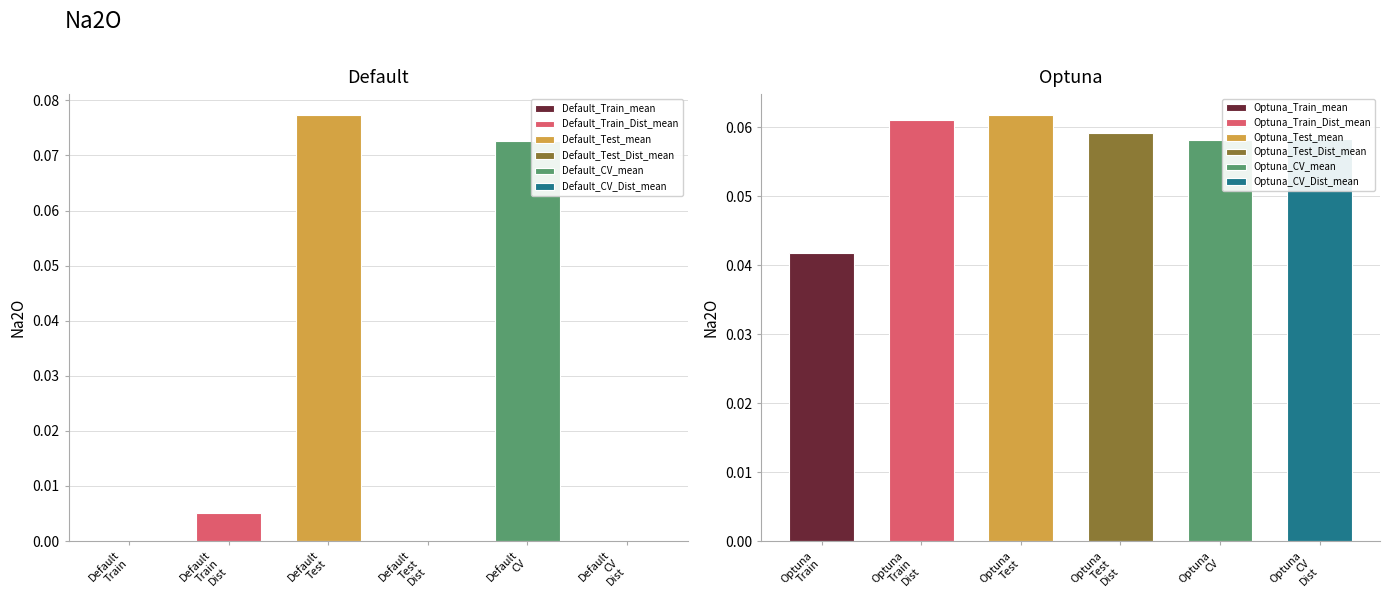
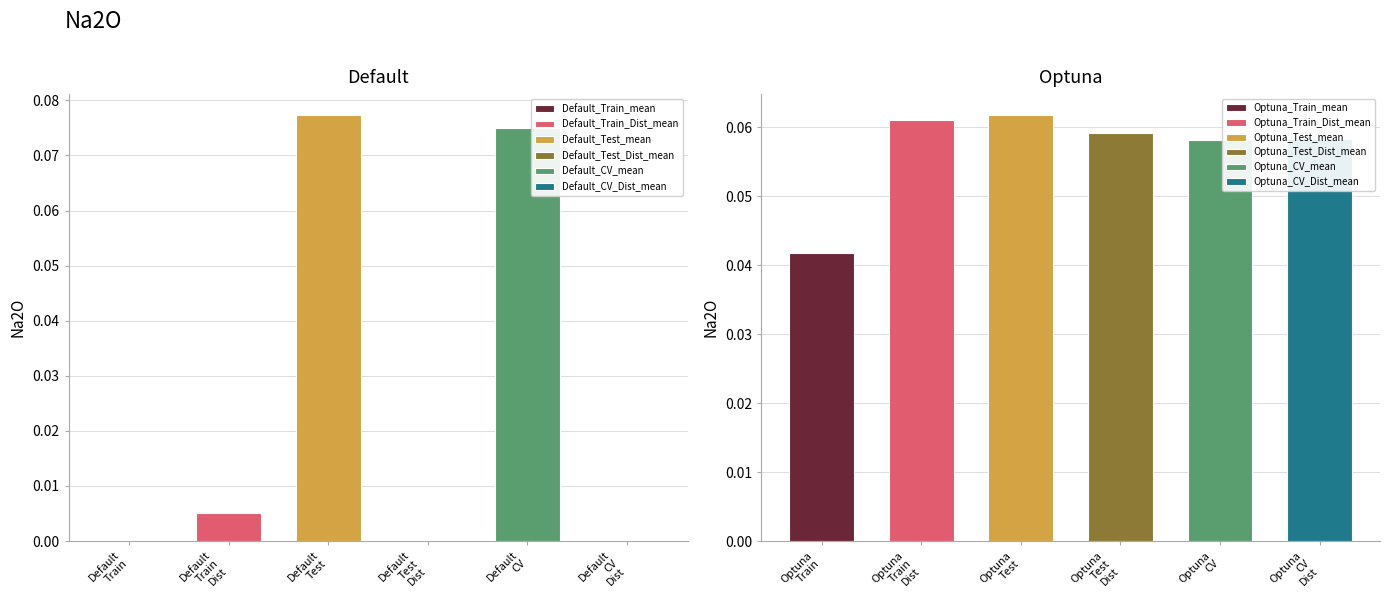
Default, Default CV: 0.073 -> 0.075
